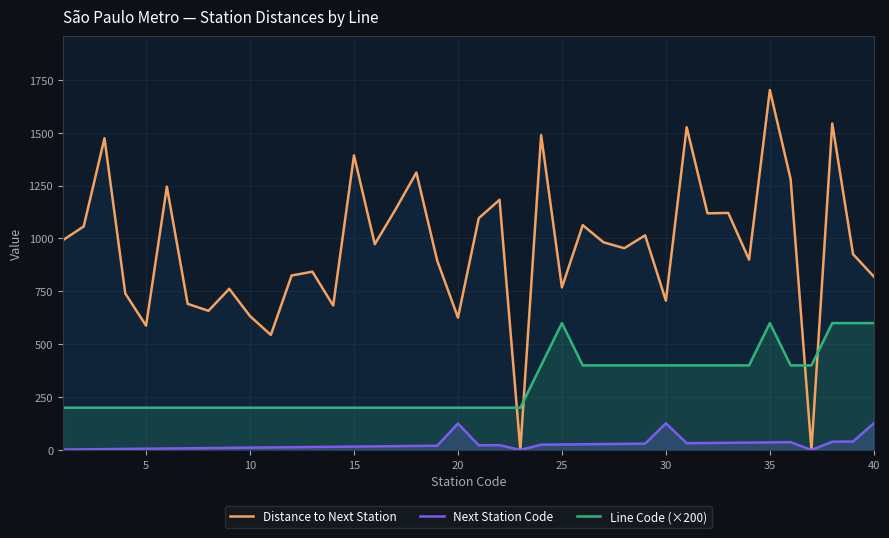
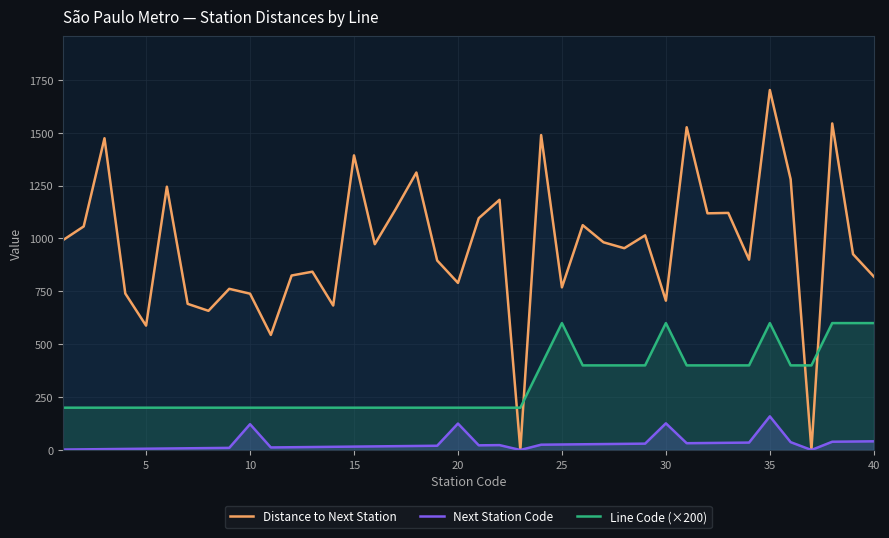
Distance to Next Station, 10: 630 -> 740
Next Station Code, 10: 10 -> 120
Distance to Next Station, 20: 630 -> 790
Line Code (×200), 30: 400 -> 600
Next Station Code, 35: 40 -> 160
Next Station Code, 40: 130 -> 40
